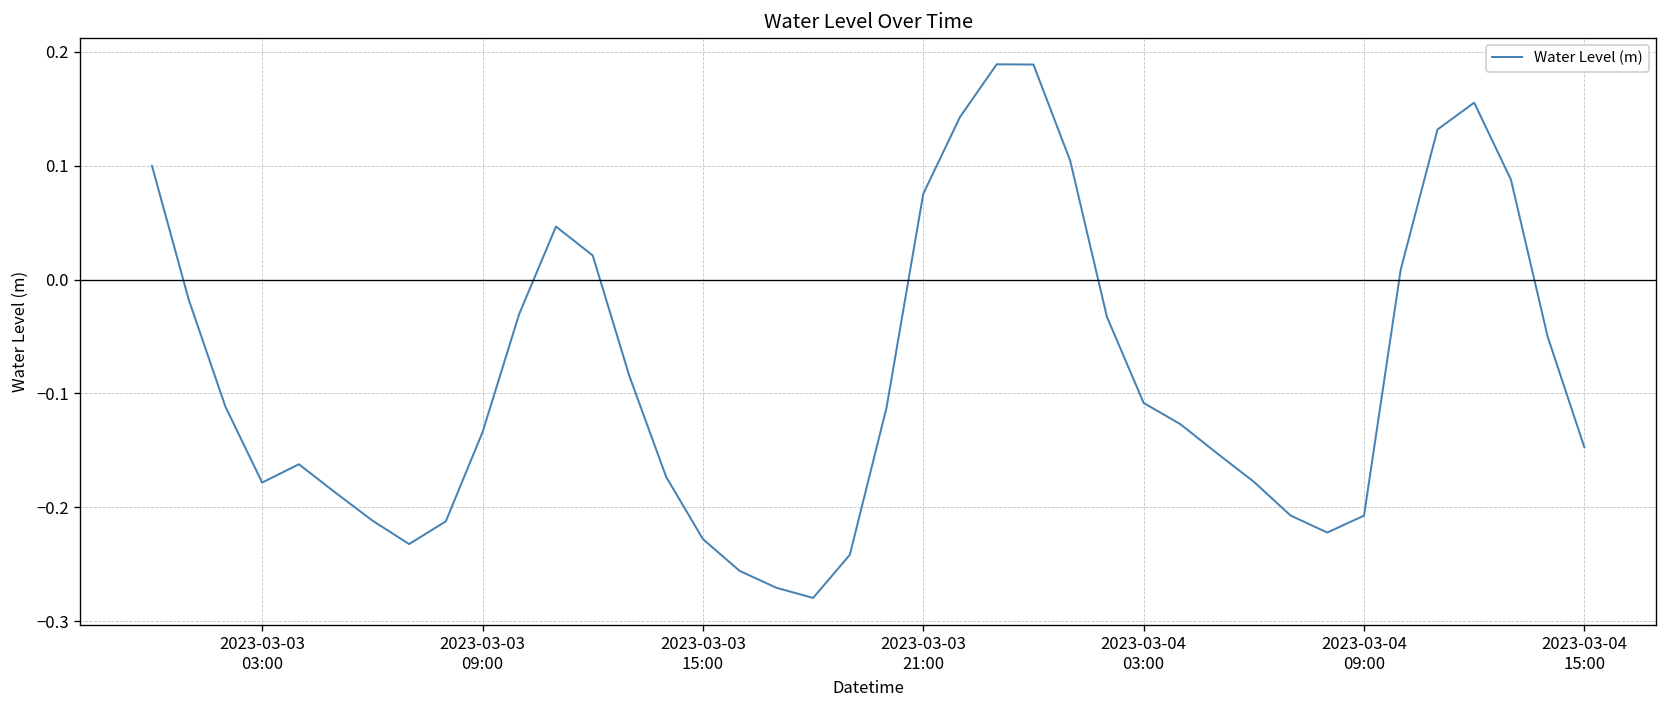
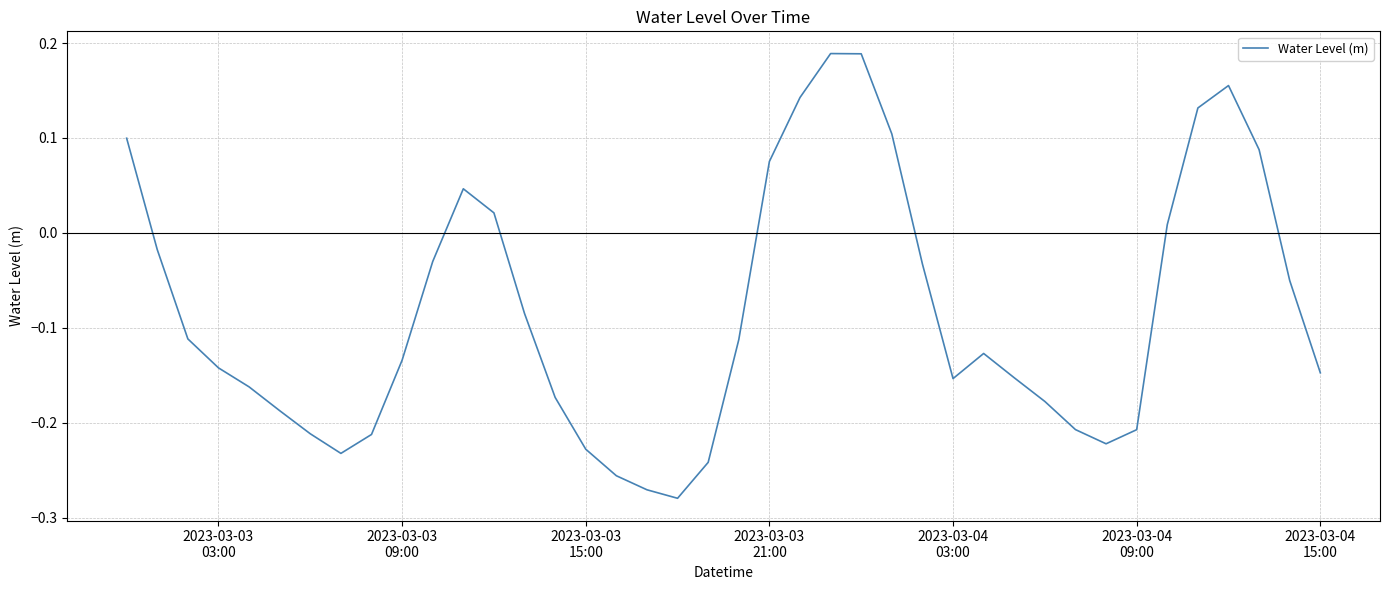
2023-03-03 03:00: -0.18 -> -0.14
2023-03-04 03:00: -0.11 -> -0.15
